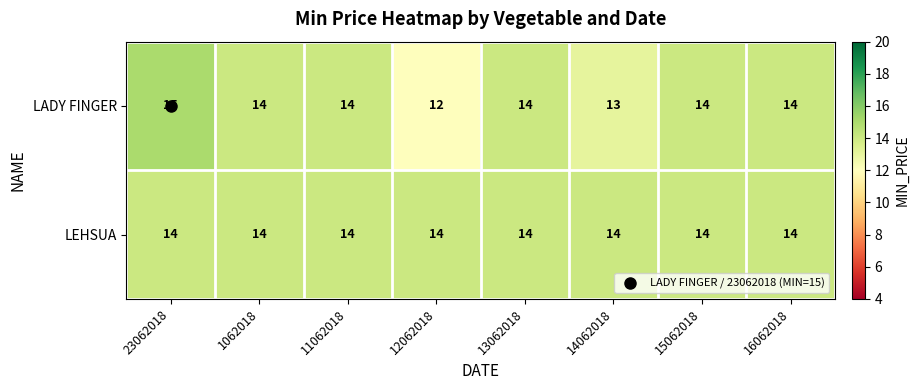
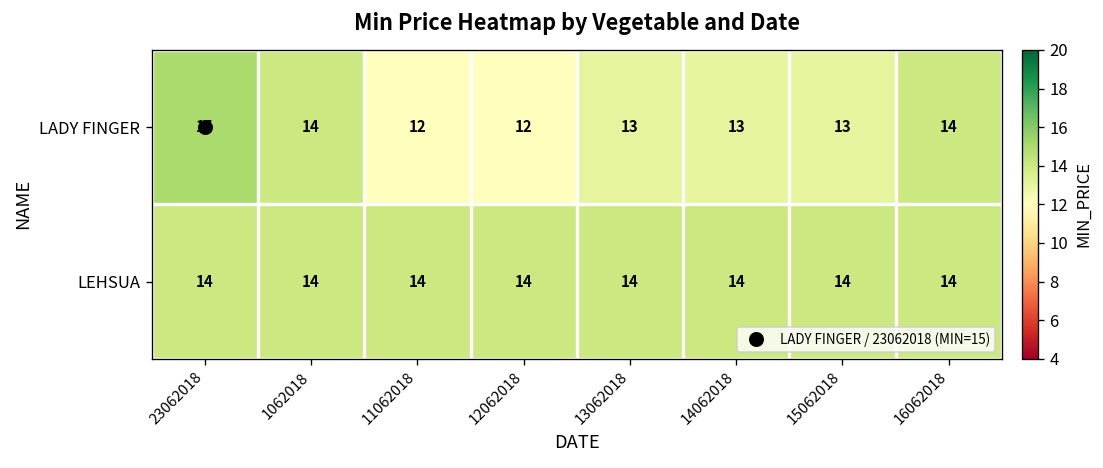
LADY FINGER, 11062018: 14 -> 12
LADY FINGER, 13062018: 14 -> 13
LADY FINGER, 15062018: 14 -> 13
